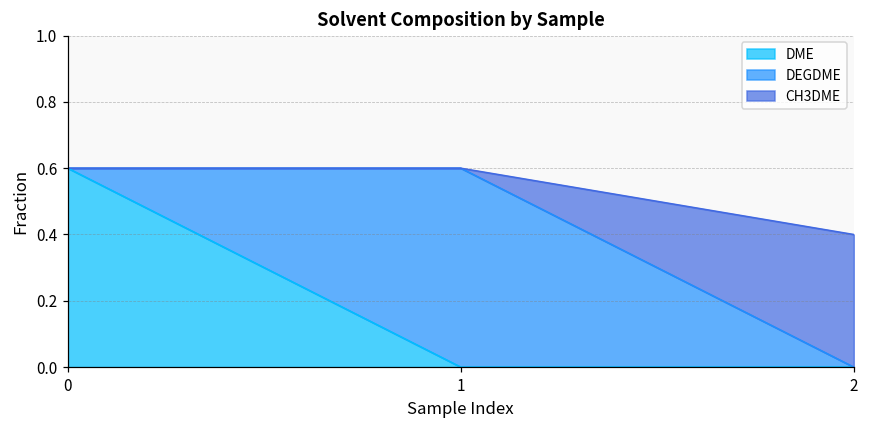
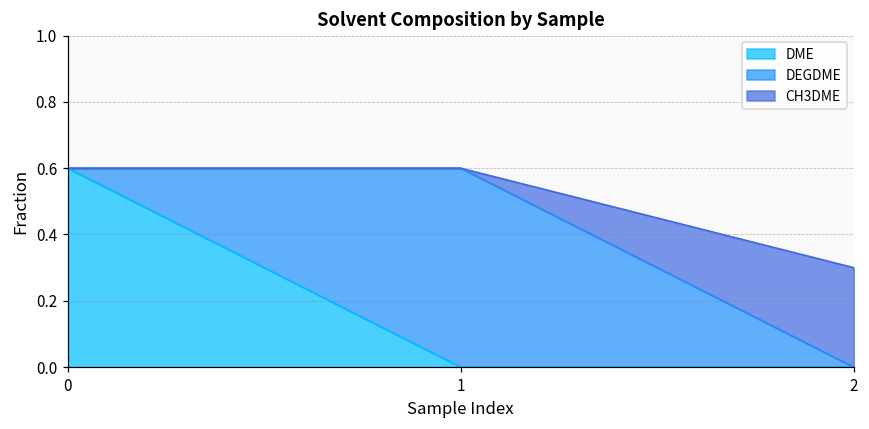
CH3DME, 2: 0.4 -> 0.3
